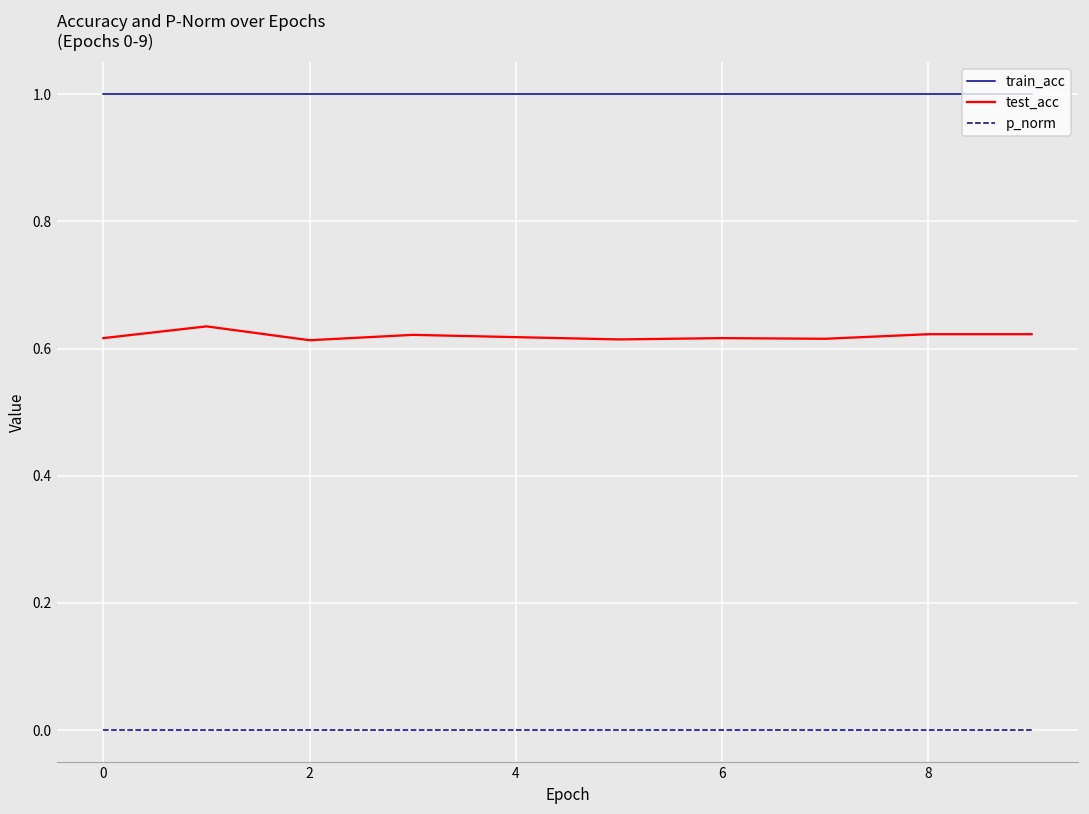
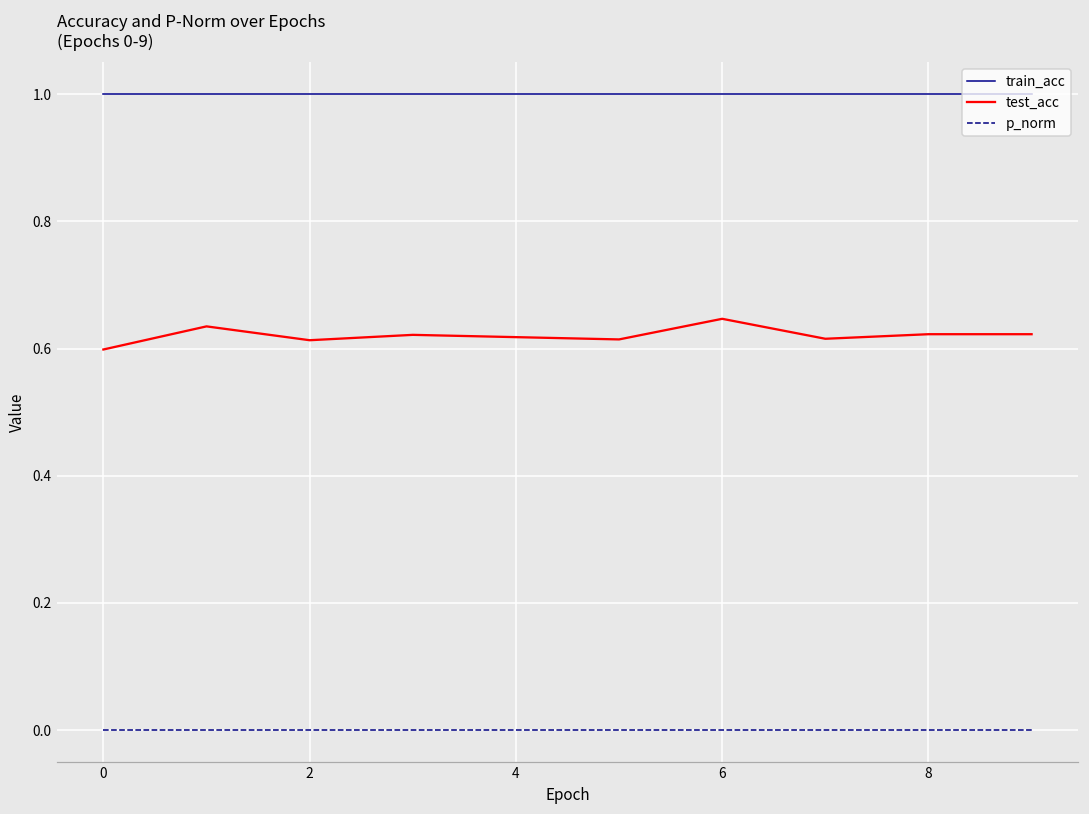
test_acc, 0: 0.62 -> 0.60
test_acc, 6: 0.62 -> 0.65
